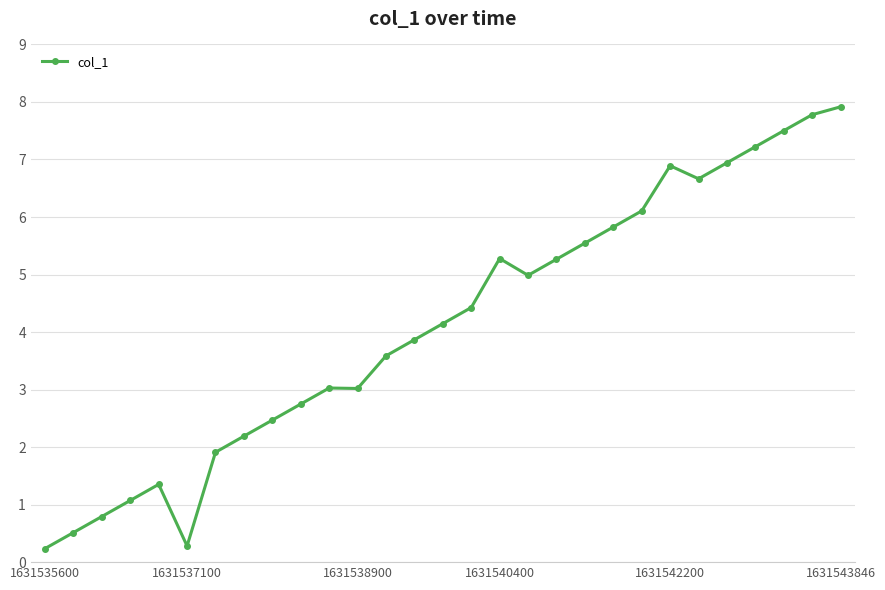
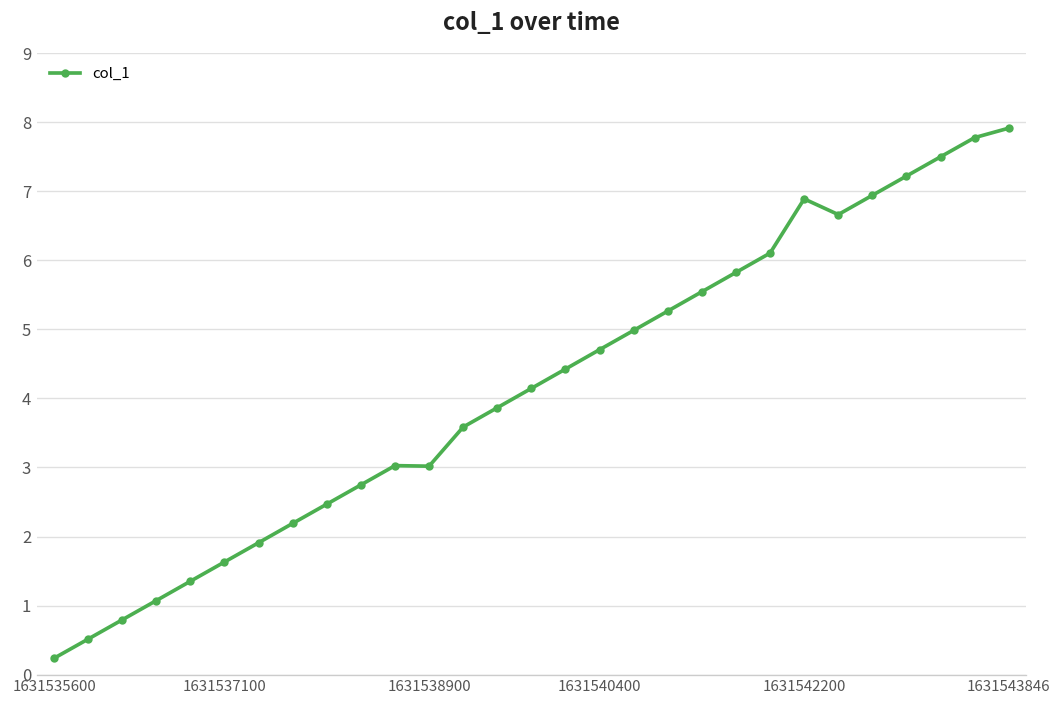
1631537100: 0.3 -> 1.6
1631540400: 5.3 -> 4.7
